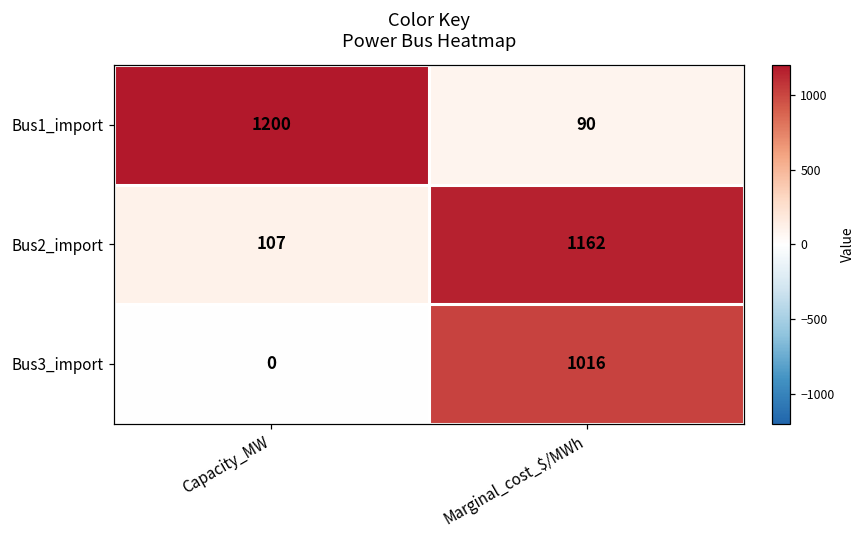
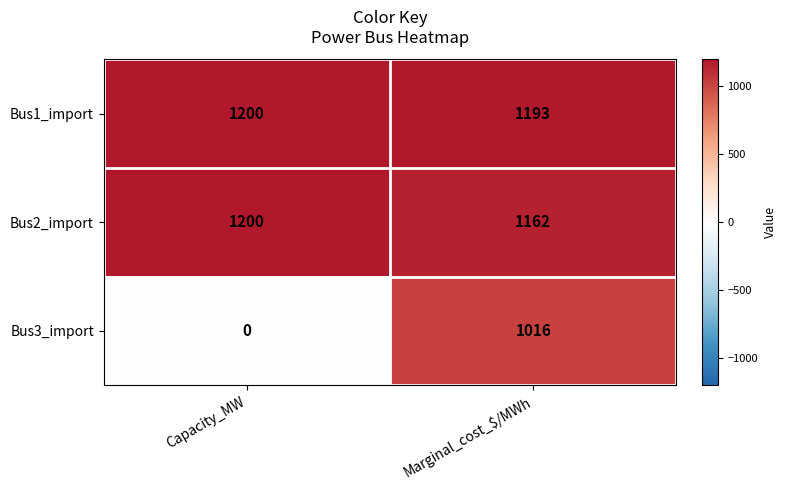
Bus1_import, Marginal_cost_$/MWh: 90 -> 1193
Bus2_import, Capacity_MW: 107 -> 1200
